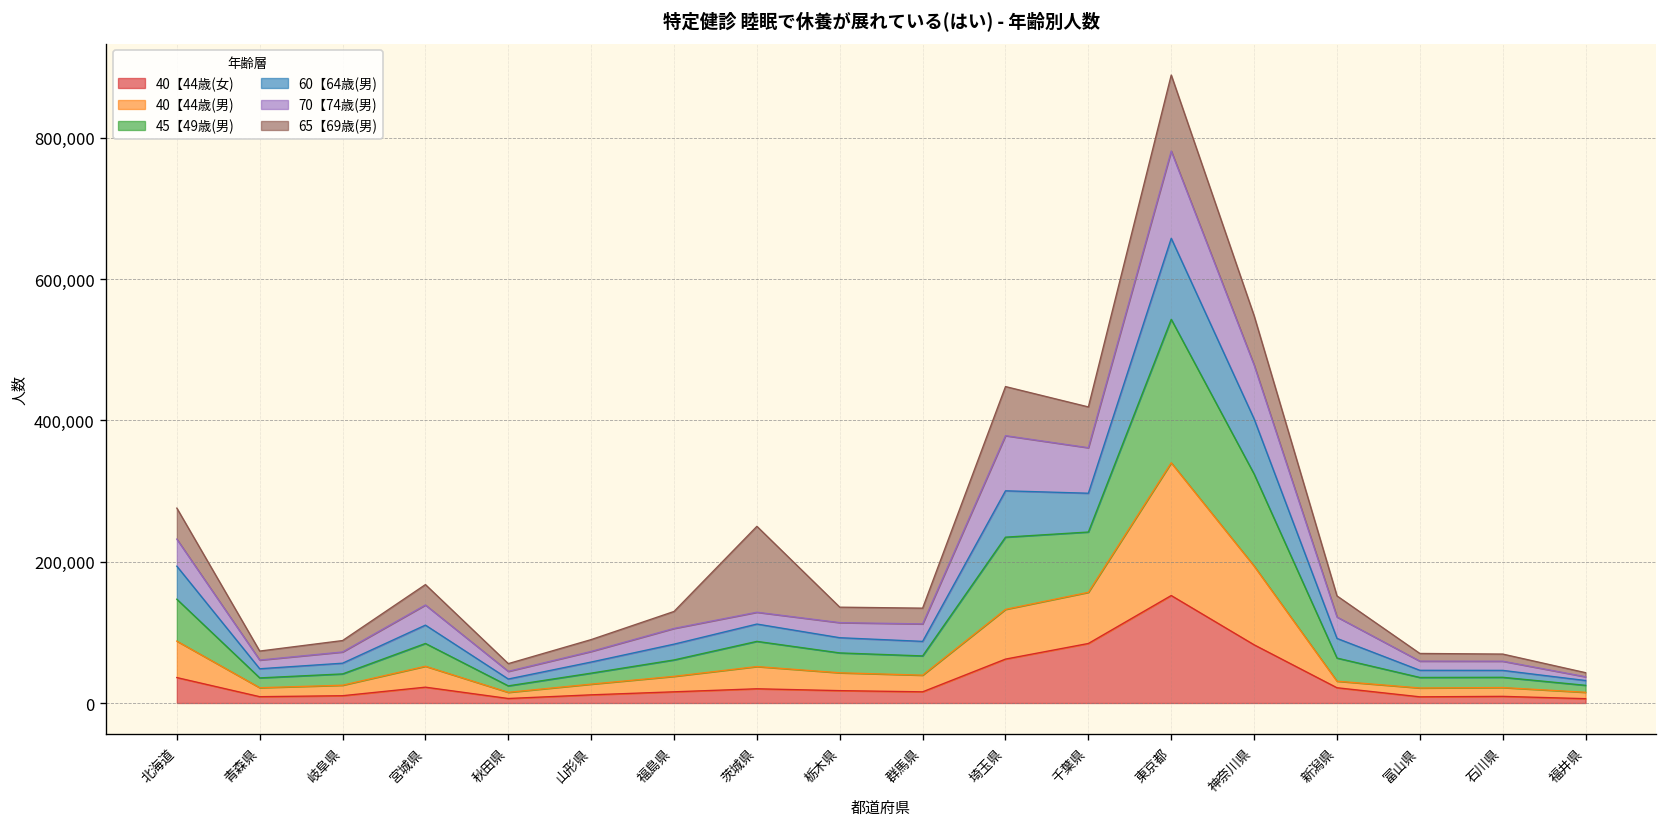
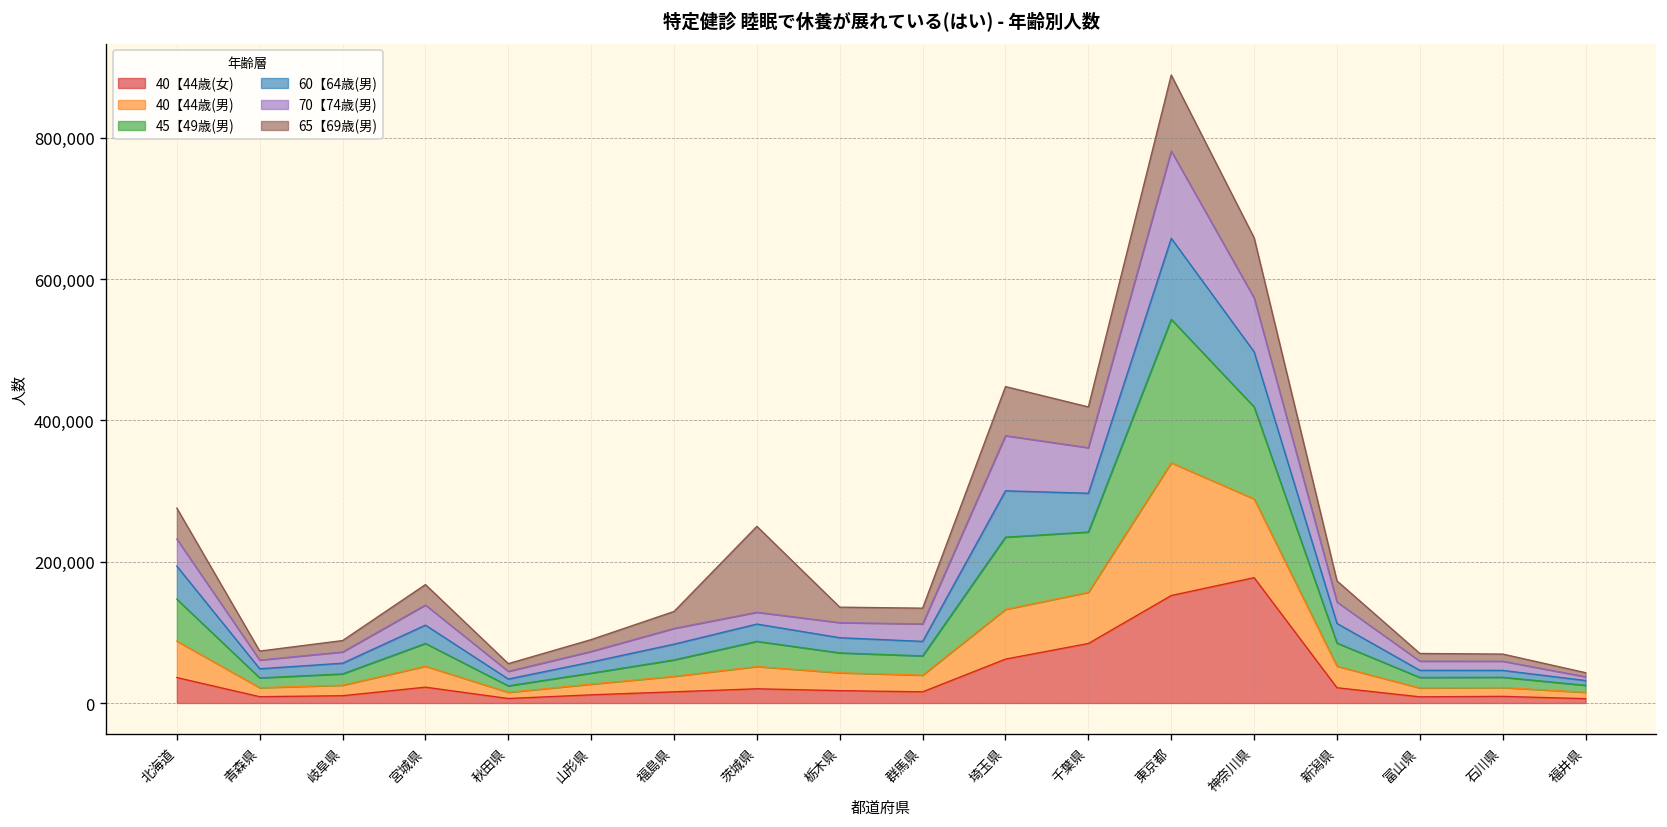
40【44歳(女), 神奈川県: 80,000 -> 180,000
65【69歳(男), 神奈川県: 70,000 -> 90,000
40【44歳(男), 新潟県: 10,000 -> 30,000
